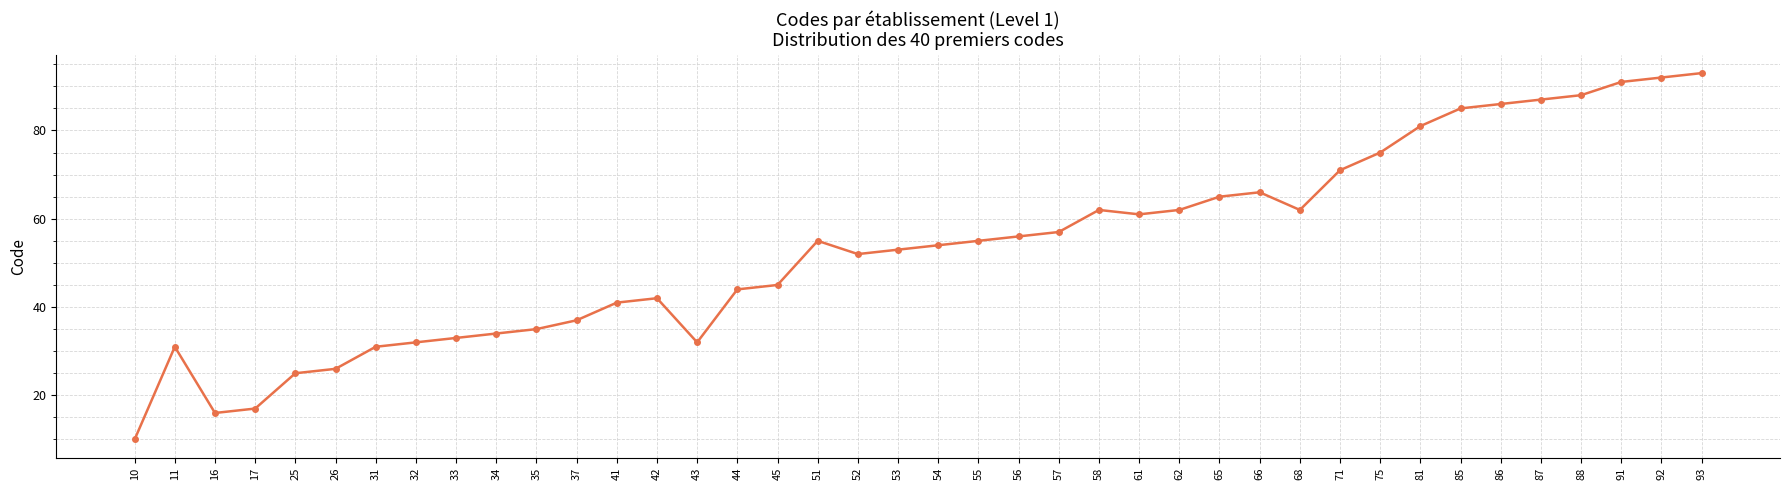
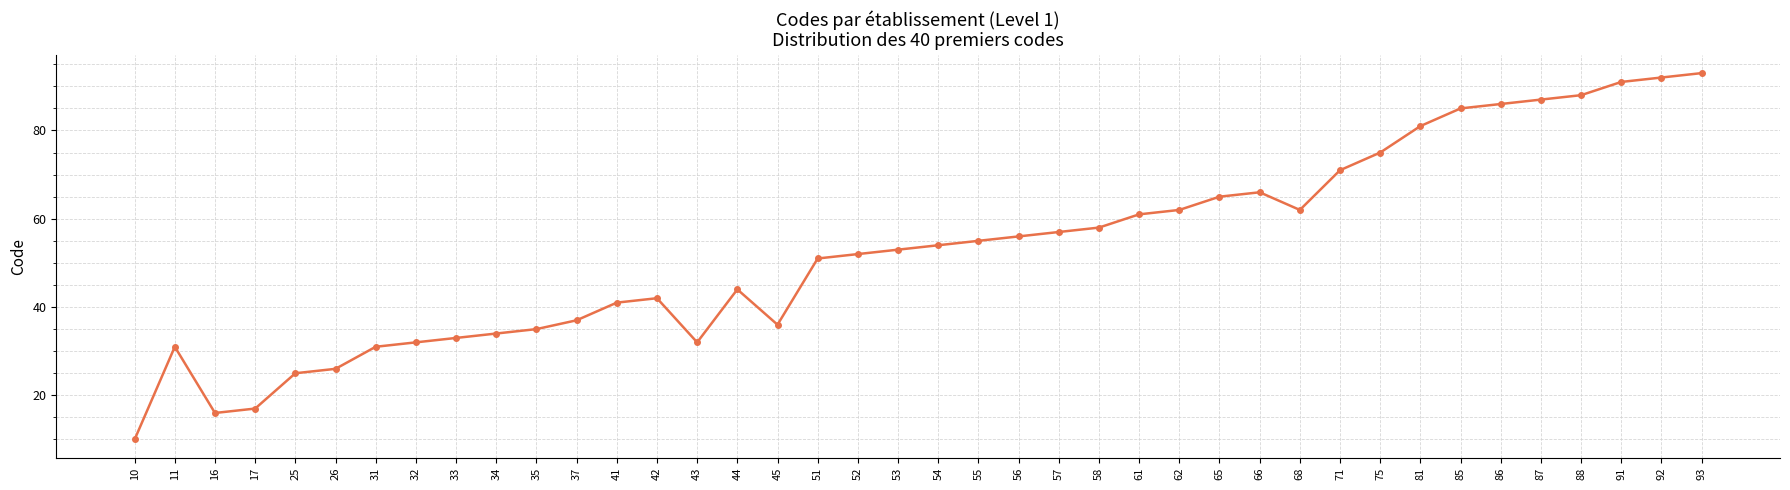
45: 45 -> 36
51: 55 -> 51
58: 62 -> 58
